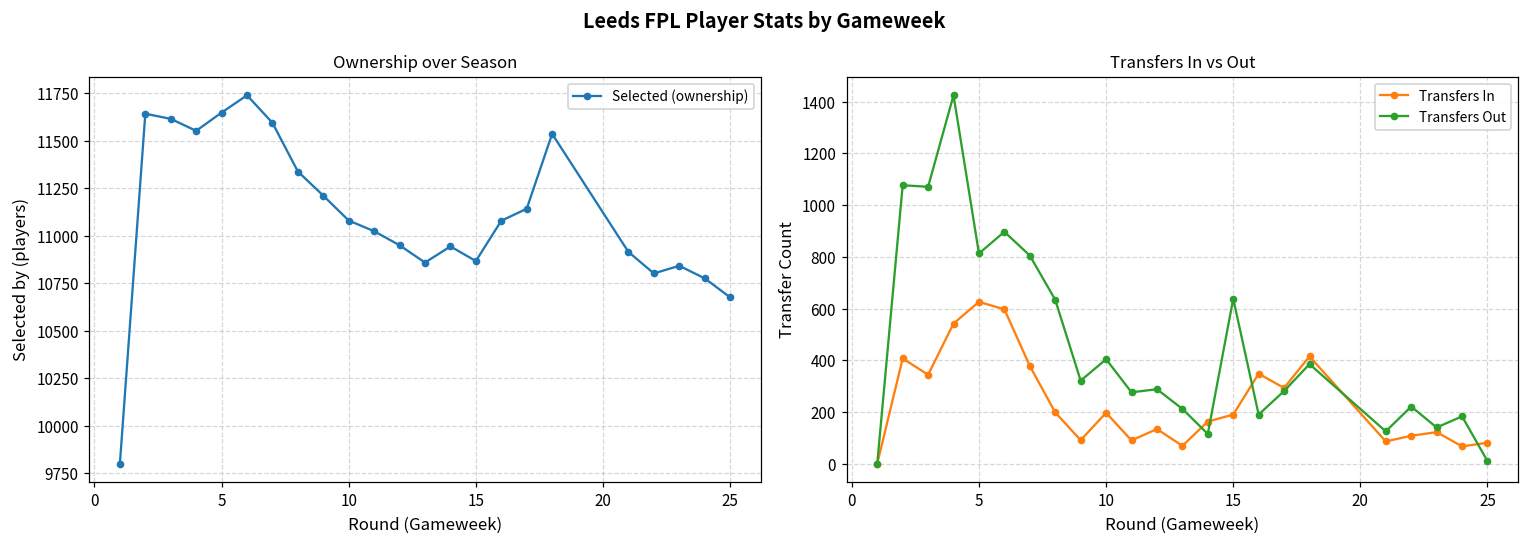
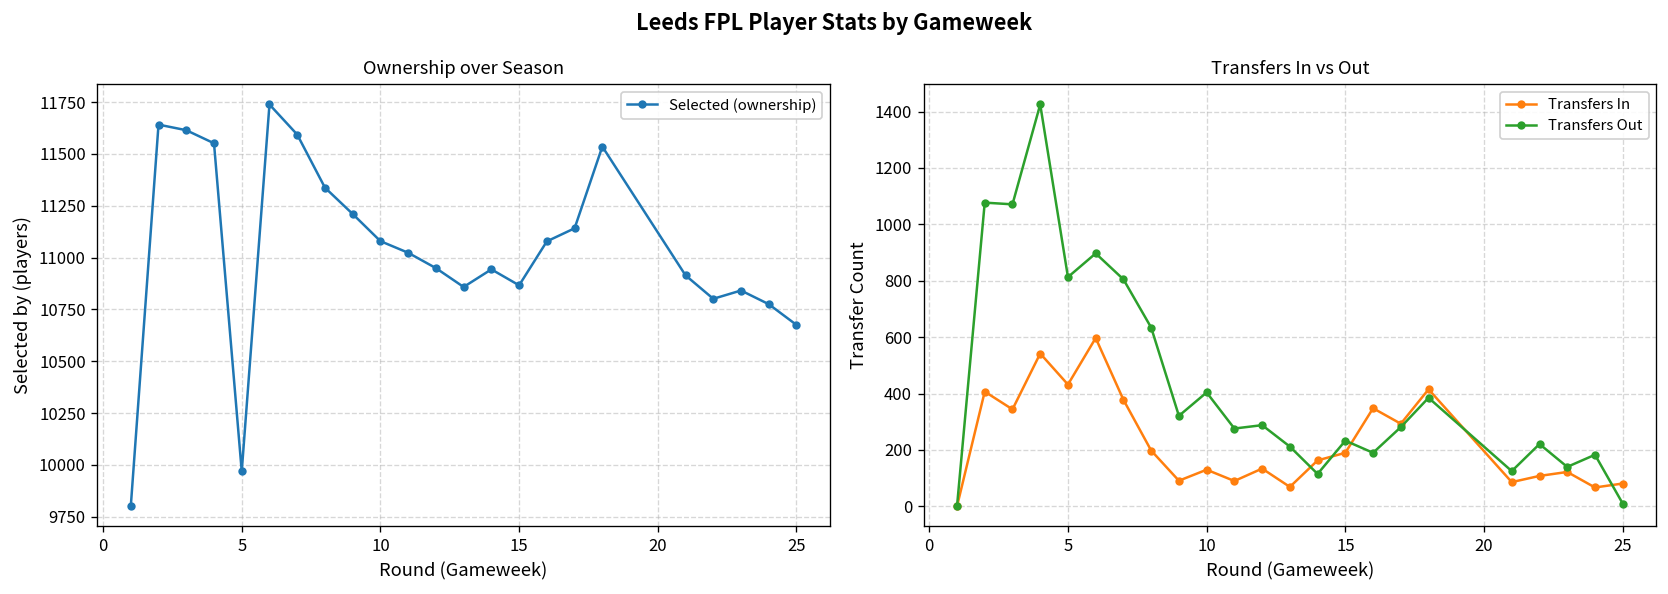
Ownership over Season, 5: 11650 -> 9970
Transfers In vs Out, Transfers In, 5: 630 -> 430
Transfers In vs Out, Transfers In, 10: 200 -> 130
Transfers In vs Out, Transfers Out, 15: 640 -> 230
